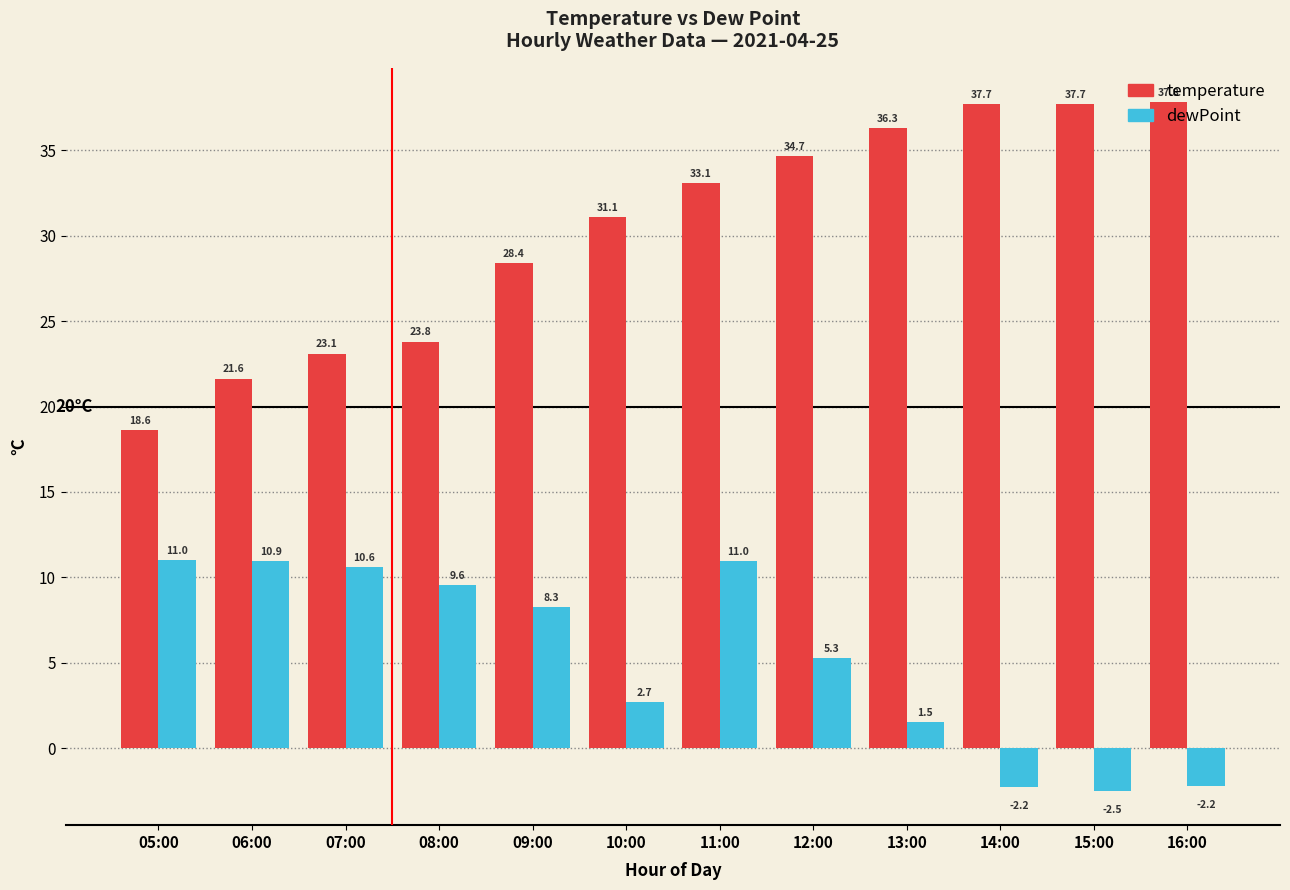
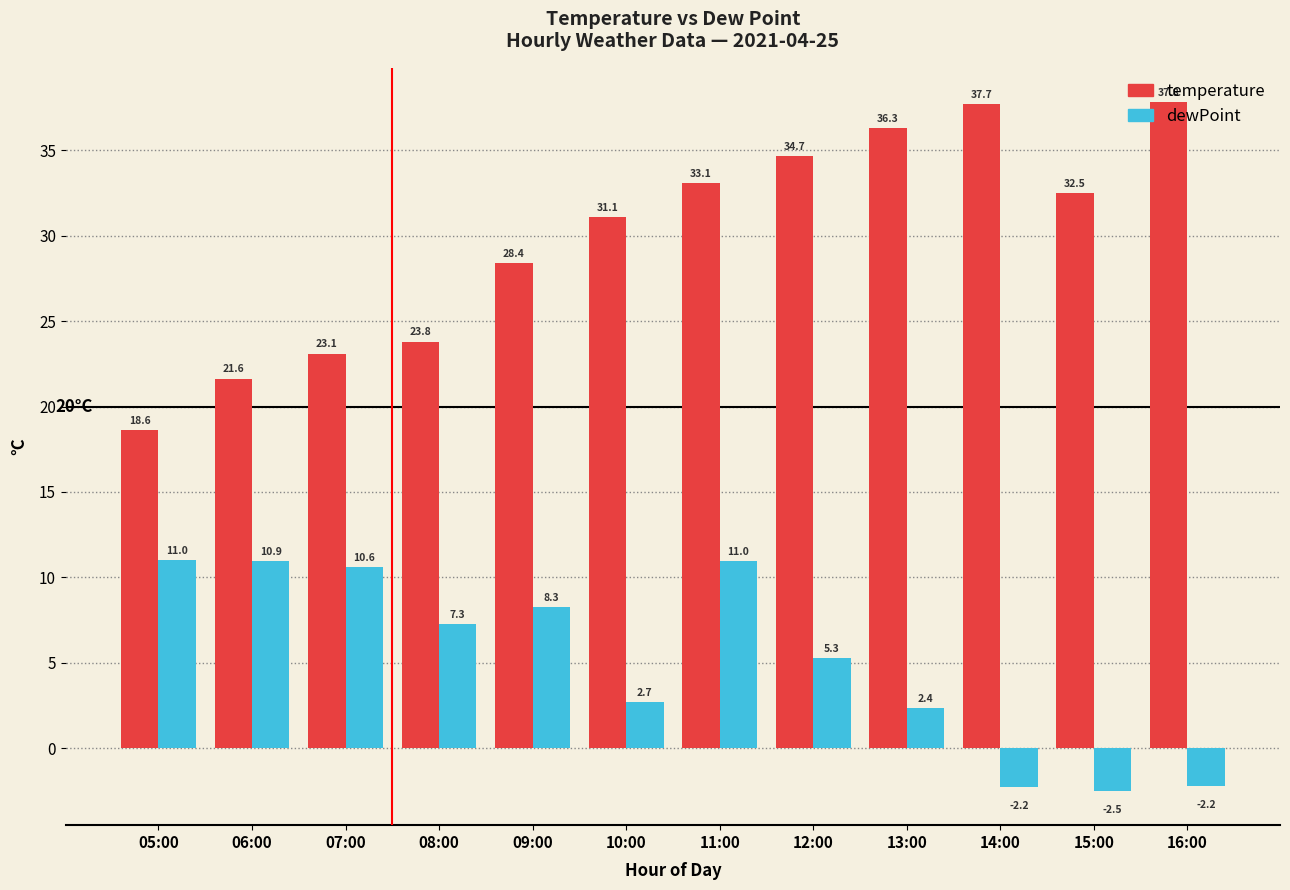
dewPoint, 08:00: 9.6 -> 7.3
dewPoint, 13:00: 1.5 -> 2.4
temperature, 15:00: 37.7 -> 32.5
